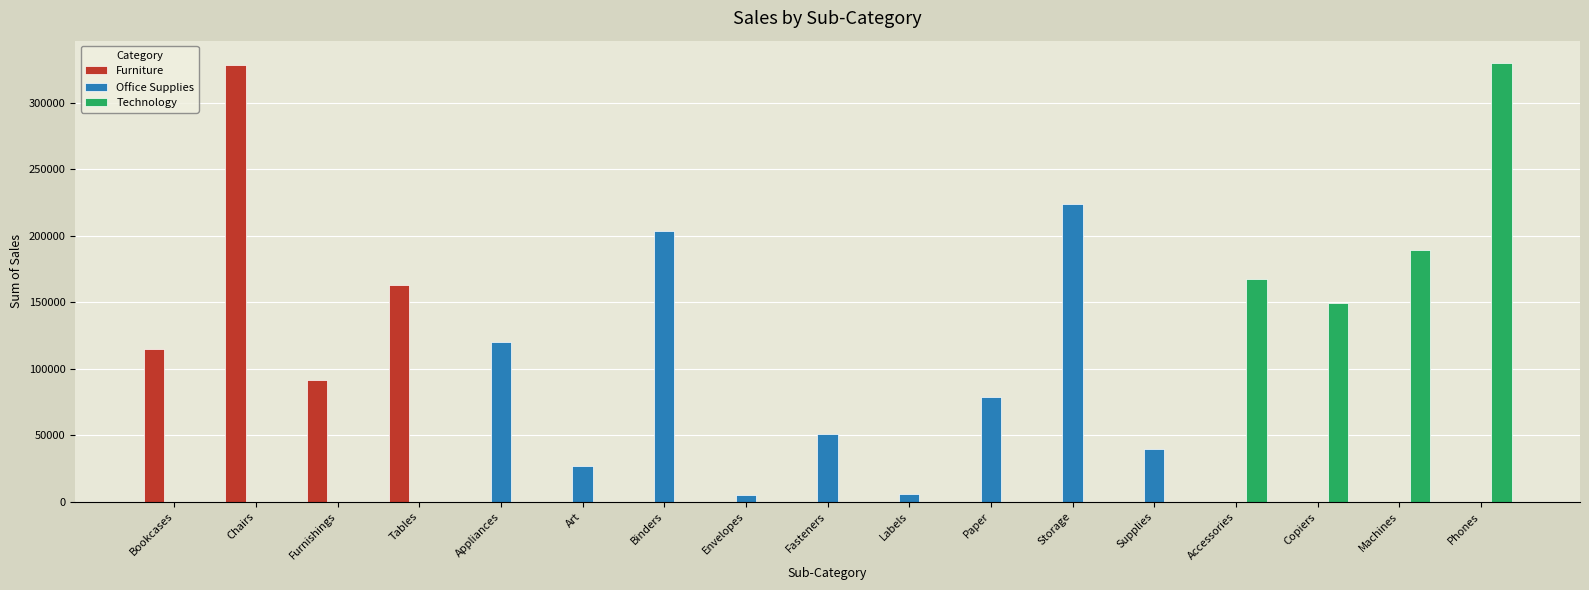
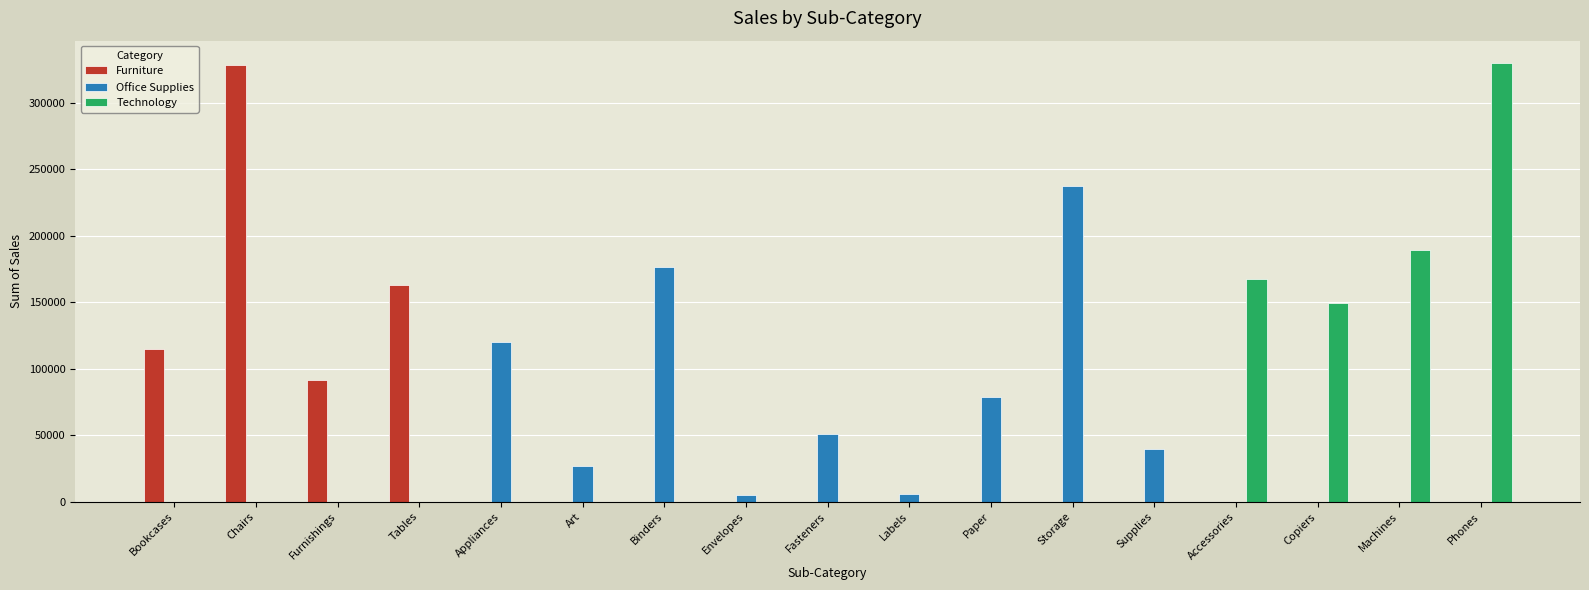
Office Supplies, Binders: 203000 -> 176000
Office Supplies, Storage: 224000 -> 237000
